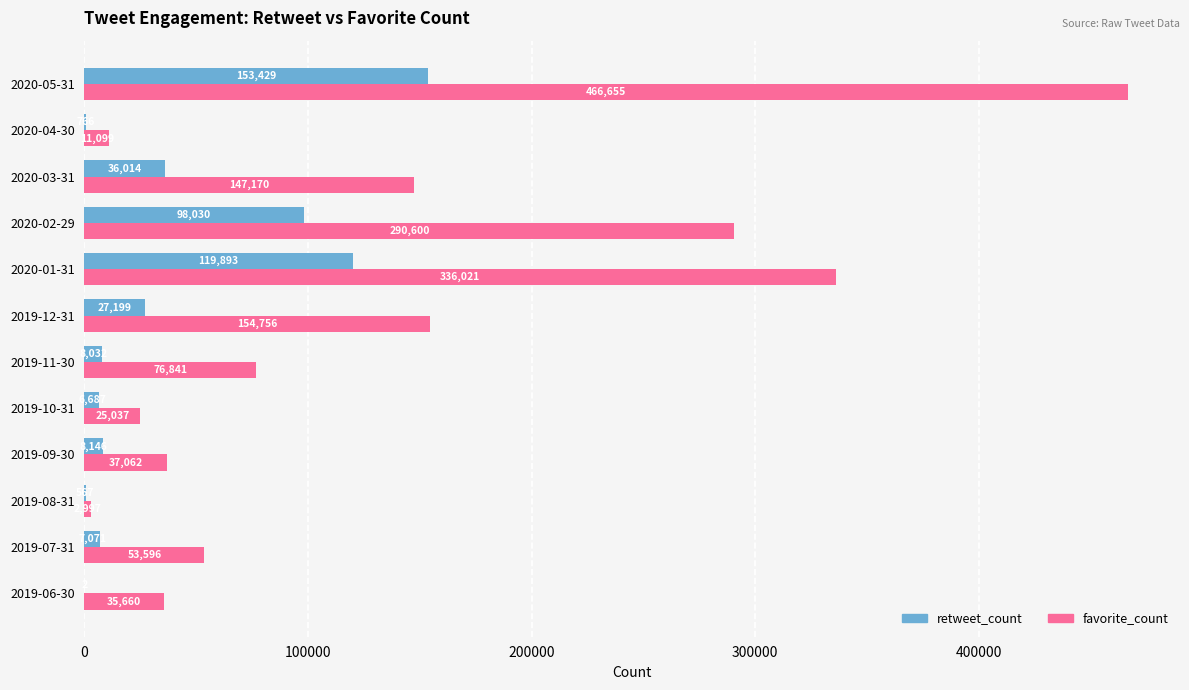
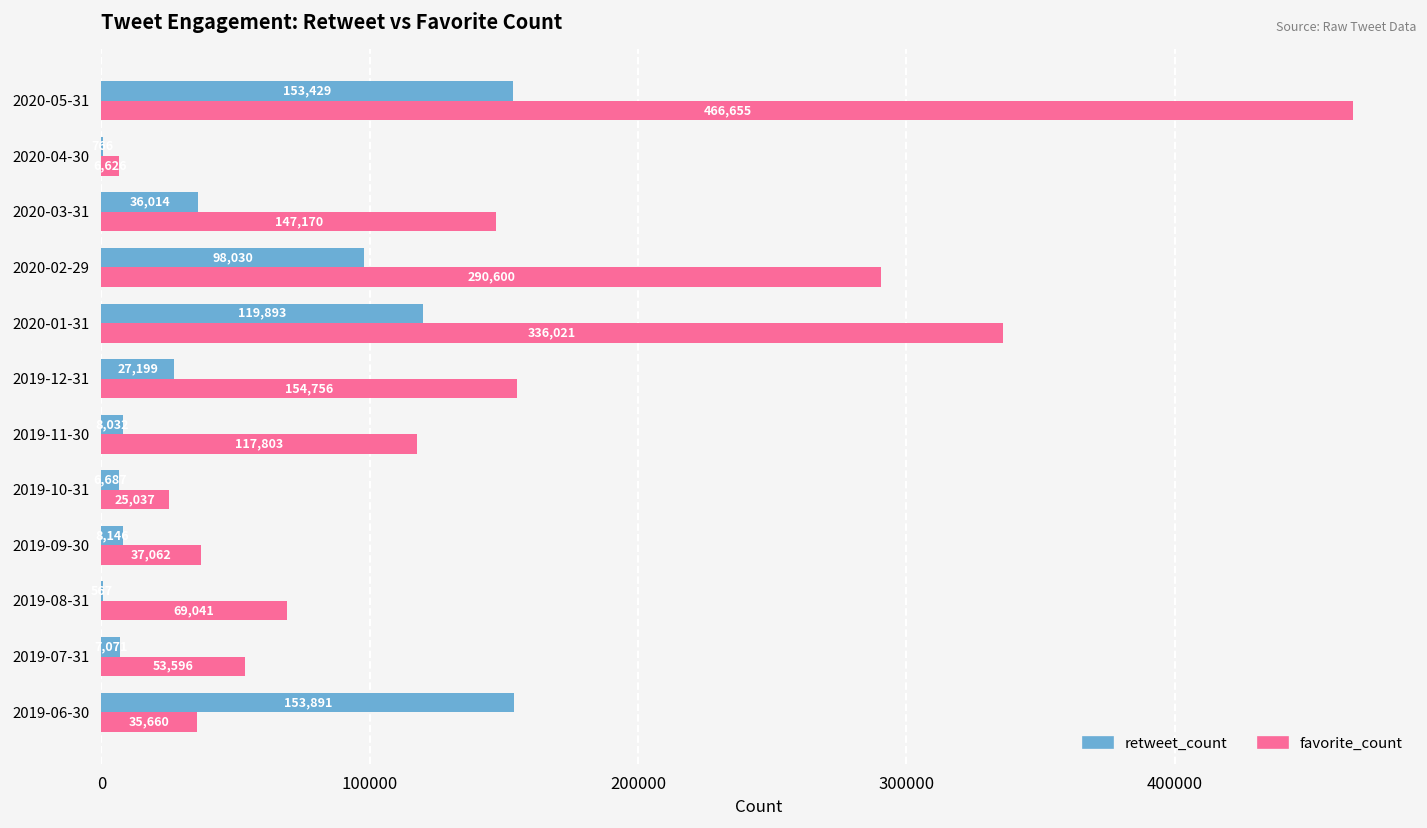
favorite_count, 2020-04-30: 11000 -> 7000
favorite_count, 2019-11-30: 76,841 -> 117,803
favorite_count, 2019-08-31: 3000 -> 69000
retweet_count, 2019-06-30: 0 -> 154000
